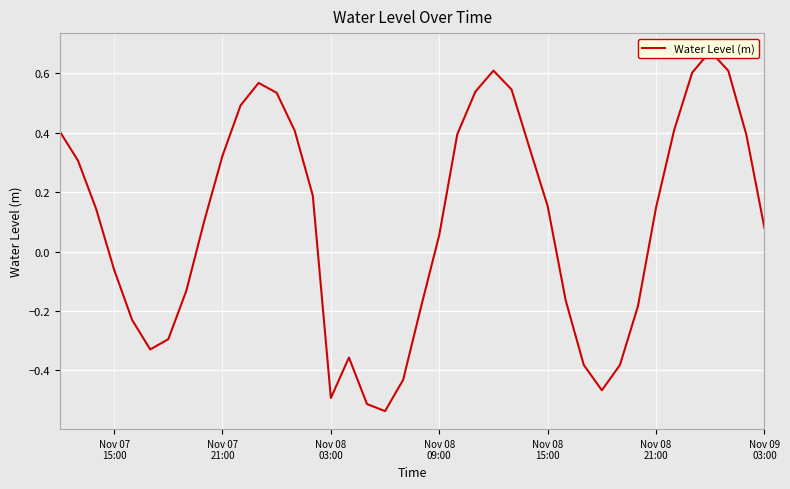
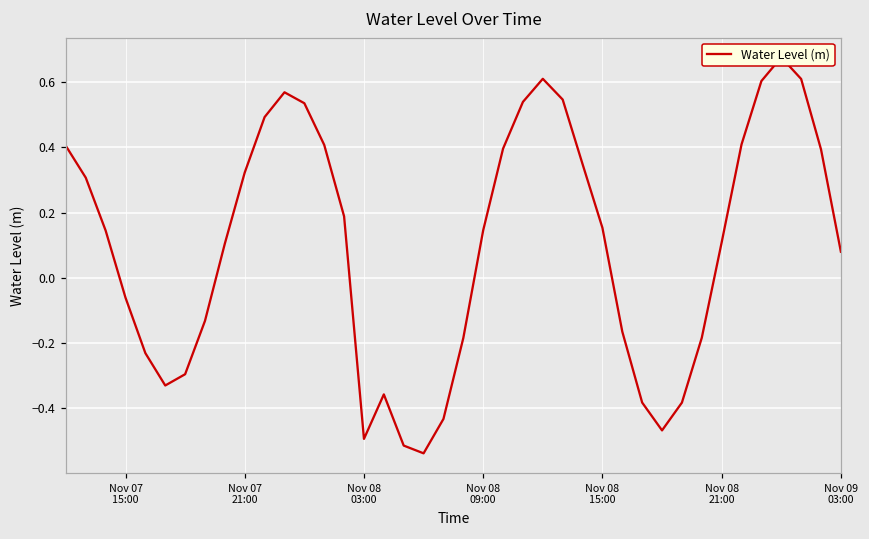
Nov 08 09:00: 0.06 -> 0.15
Nov 08 21:00: 0.15 -> 0.11
